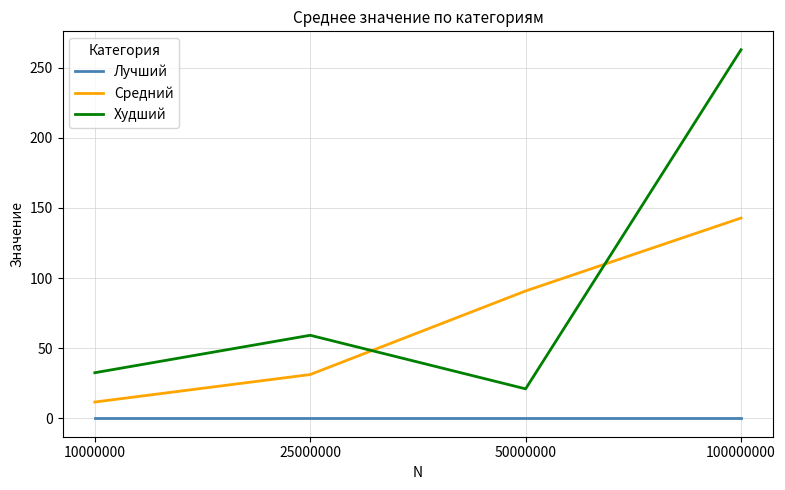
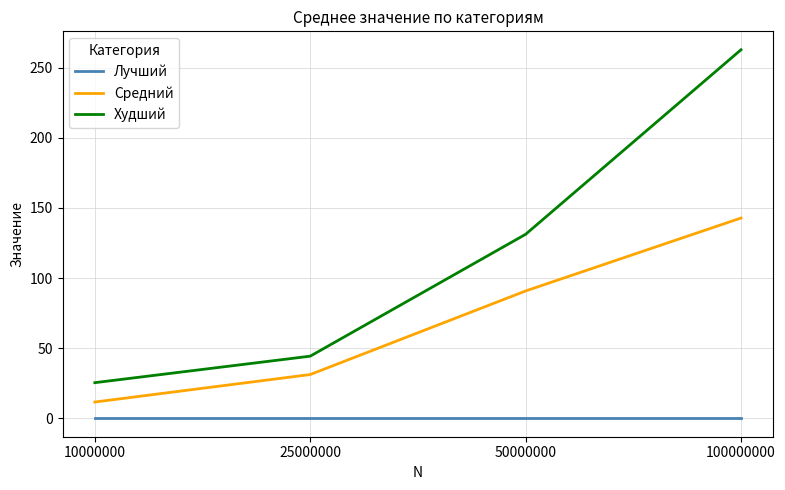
Худший, 10000000: 33 -> 25
Худший, 25000000: 59 -> 44
Худший, 50000000: 21 -> 131
